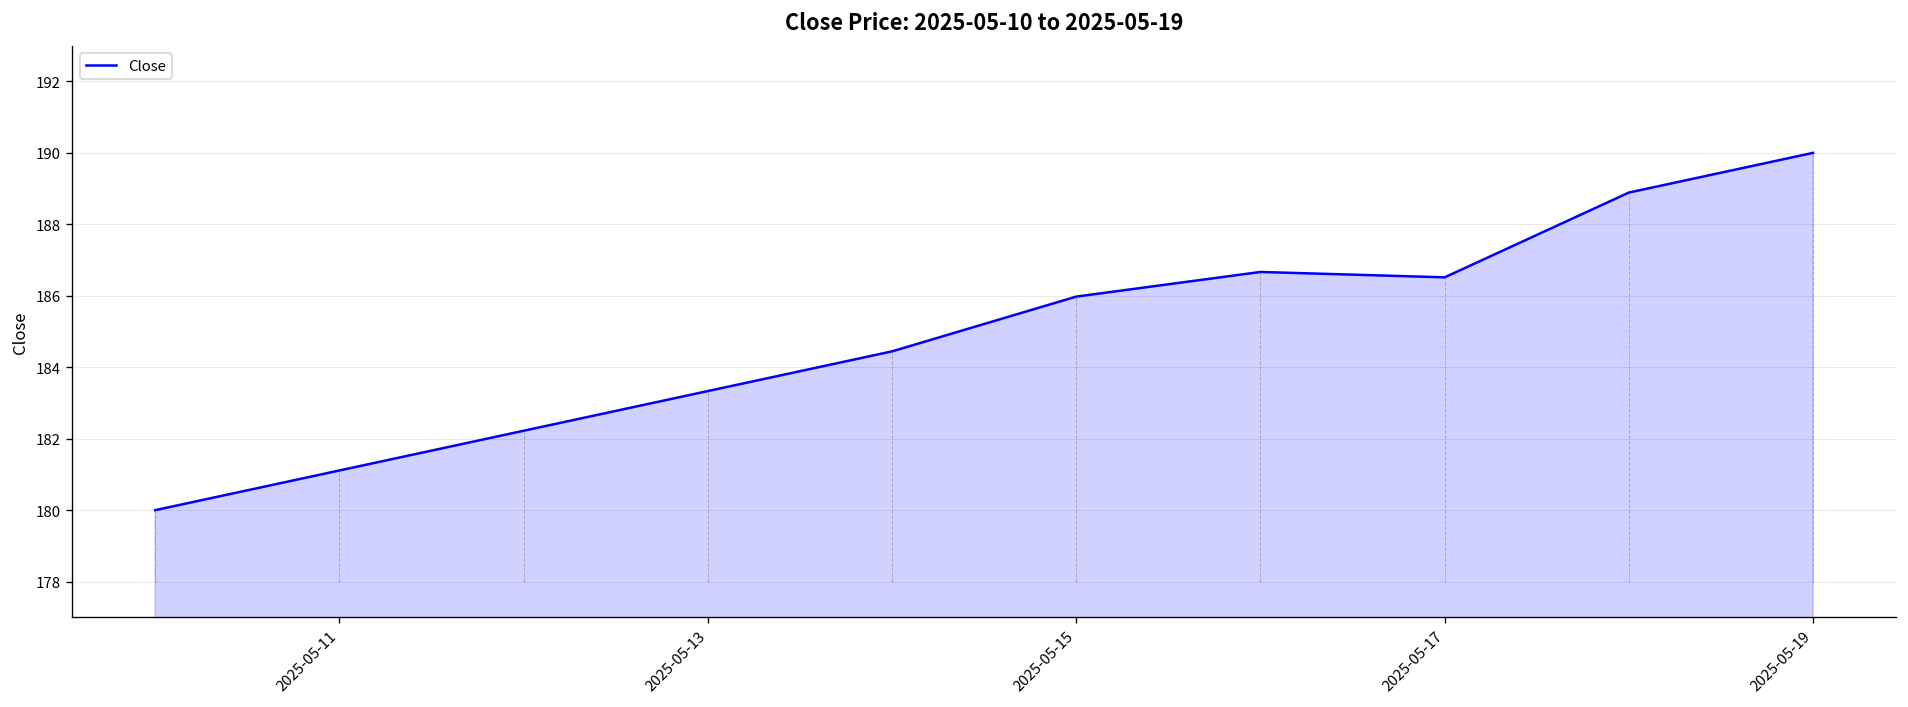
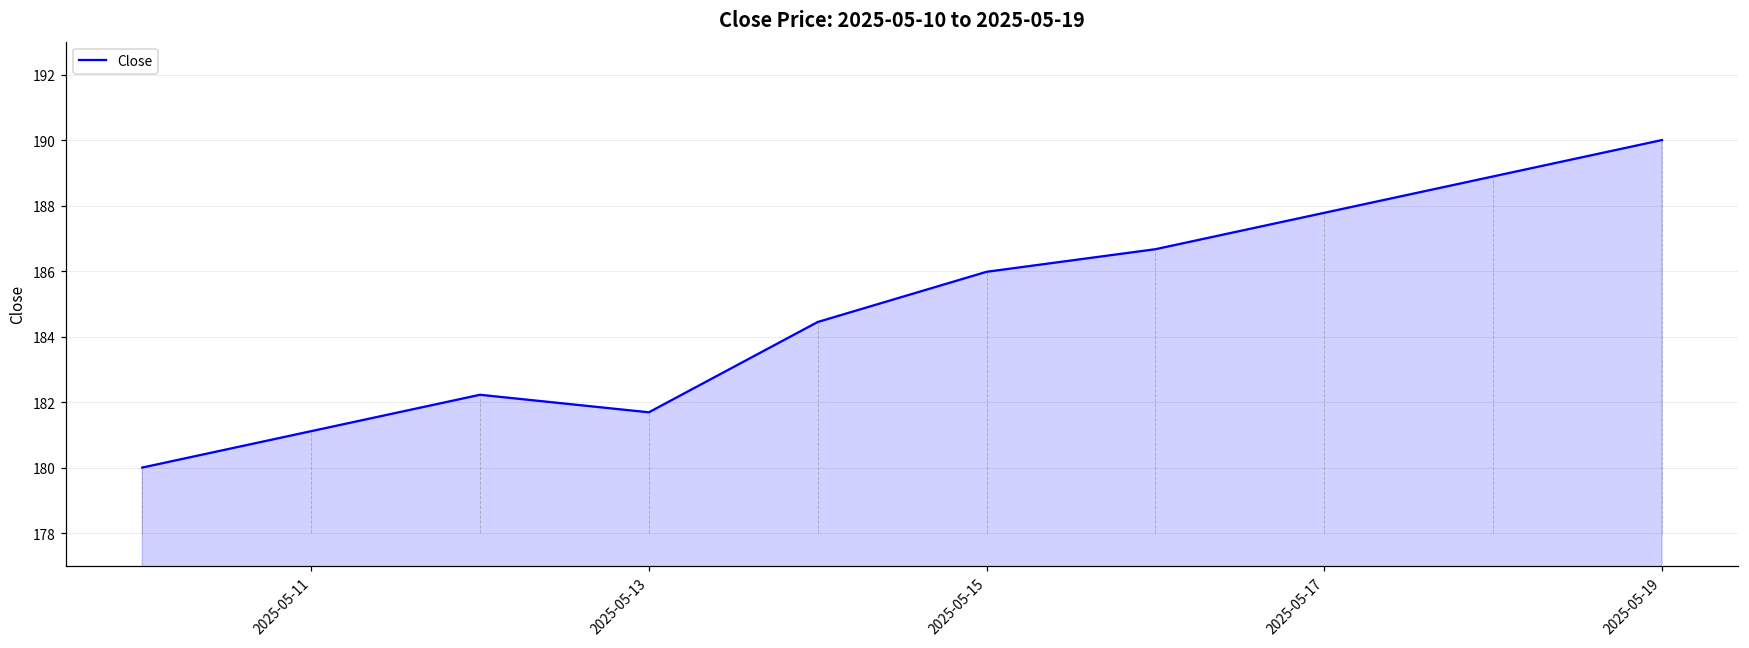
Close, 2025-05-13: 183.3 -> 181.7
Close, 2025-05-17: 186.5 -> 187.8
